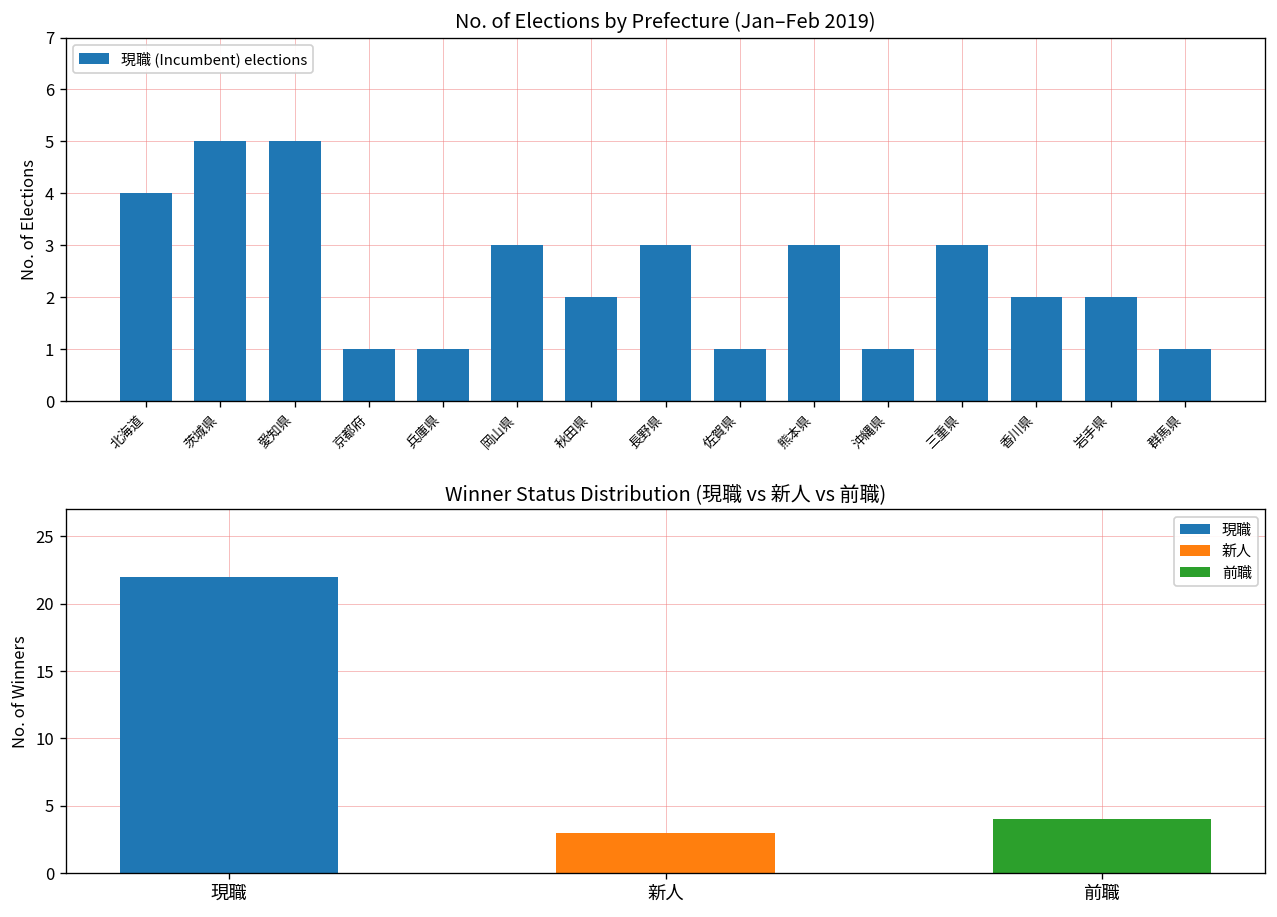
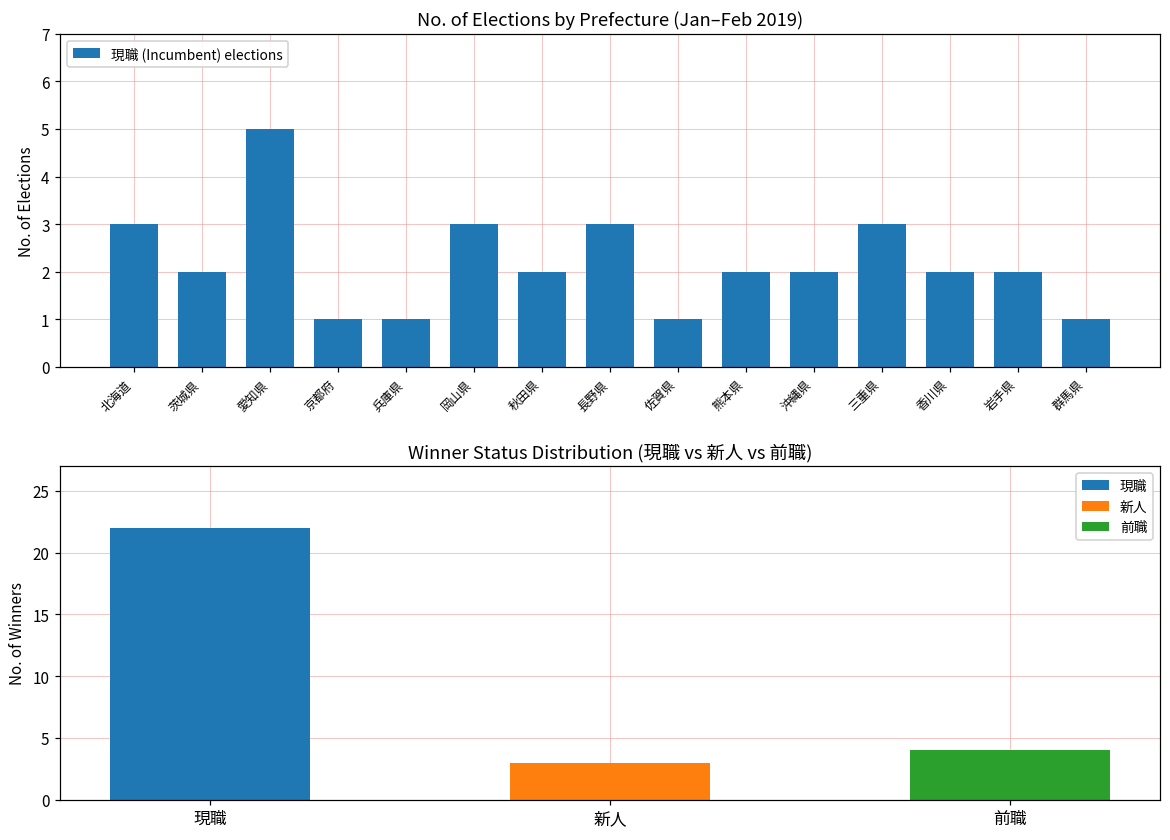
No. of Elections by Prefecture (Jan–Feb 2019), 北海道: 4 -> 3
No. of Elections by Prefecture (Jan–Feb 2019), 茨城県: 5 -> 2
No. of Elections by Prefecture (Jan–Feb 2019), 熊本県: 3 -> 2
No. of Elections by Prefecture (Jan–Feb 2019), 沖縄県: 1 -> 2
